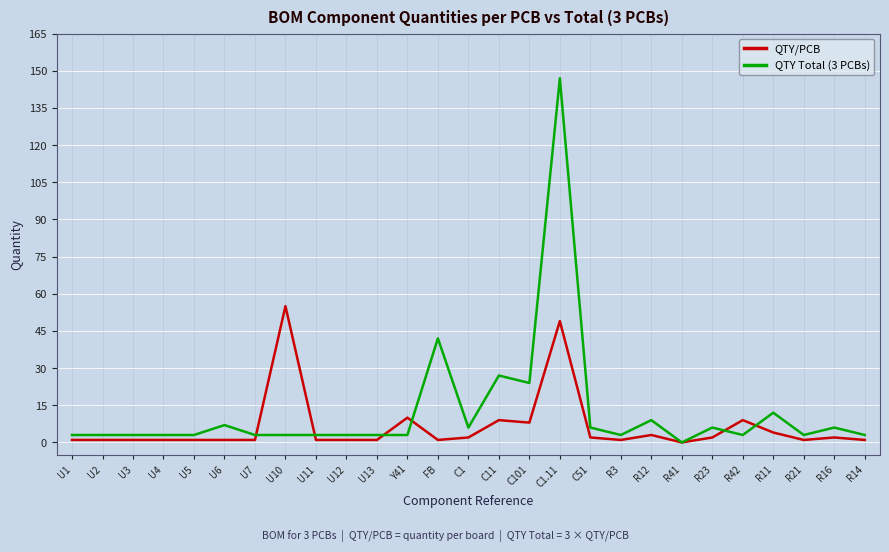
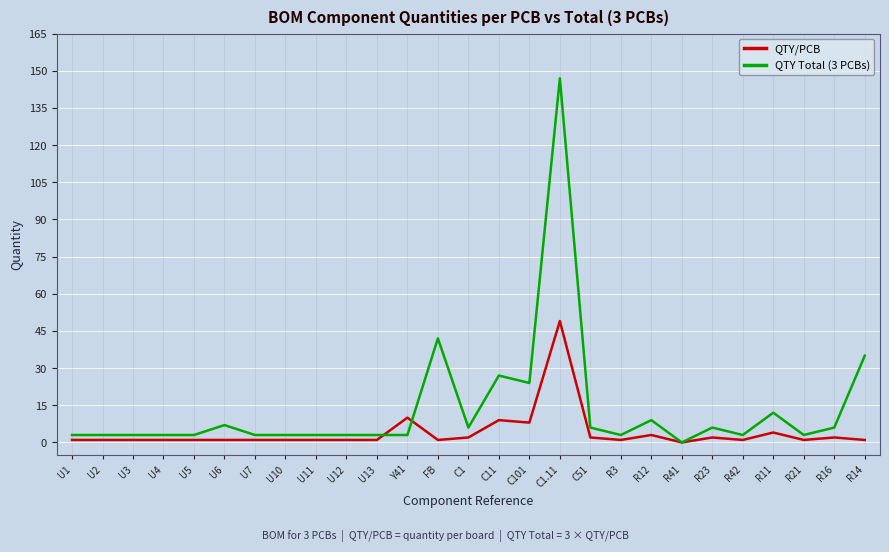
QTY/PCB, U10: 55 -> 1
QTY/PCB, R42: 9 -> 1
QTY Total (3 PCBs), R14: 3 -> 35
